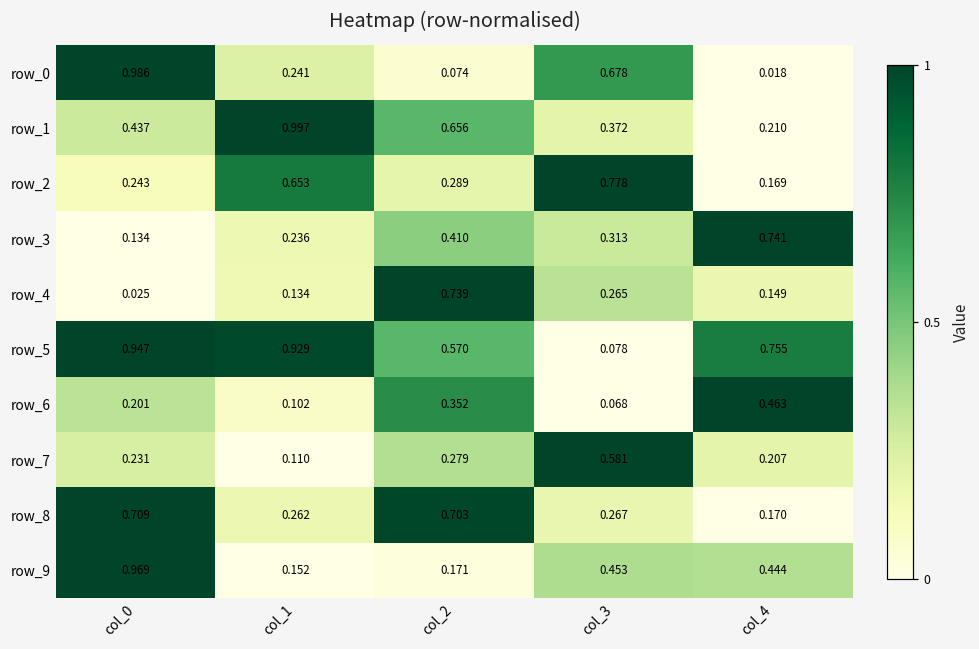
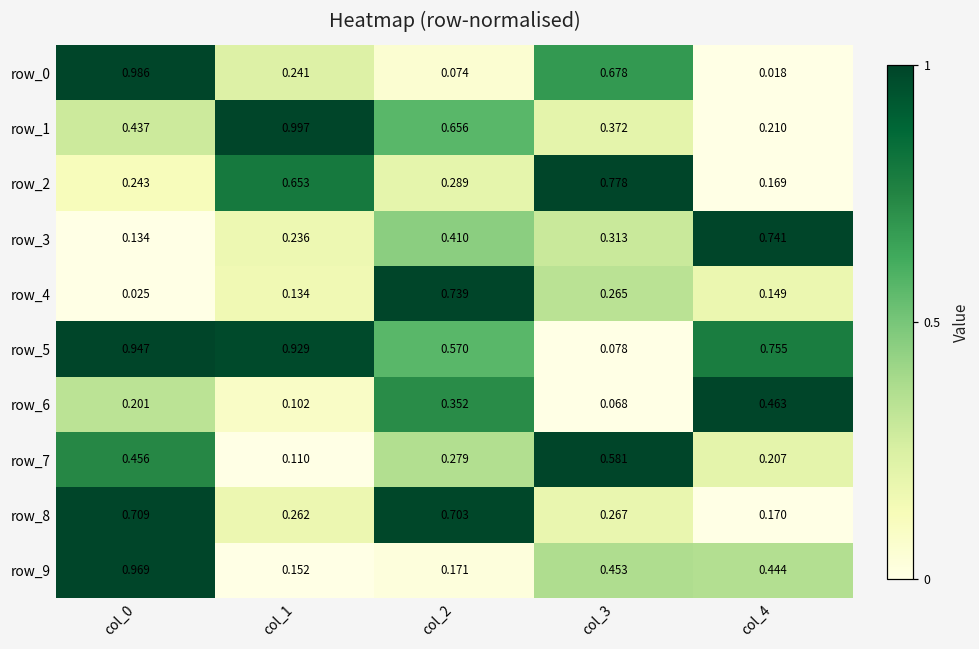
row_7, col_0: 0.231 -> 0.456
